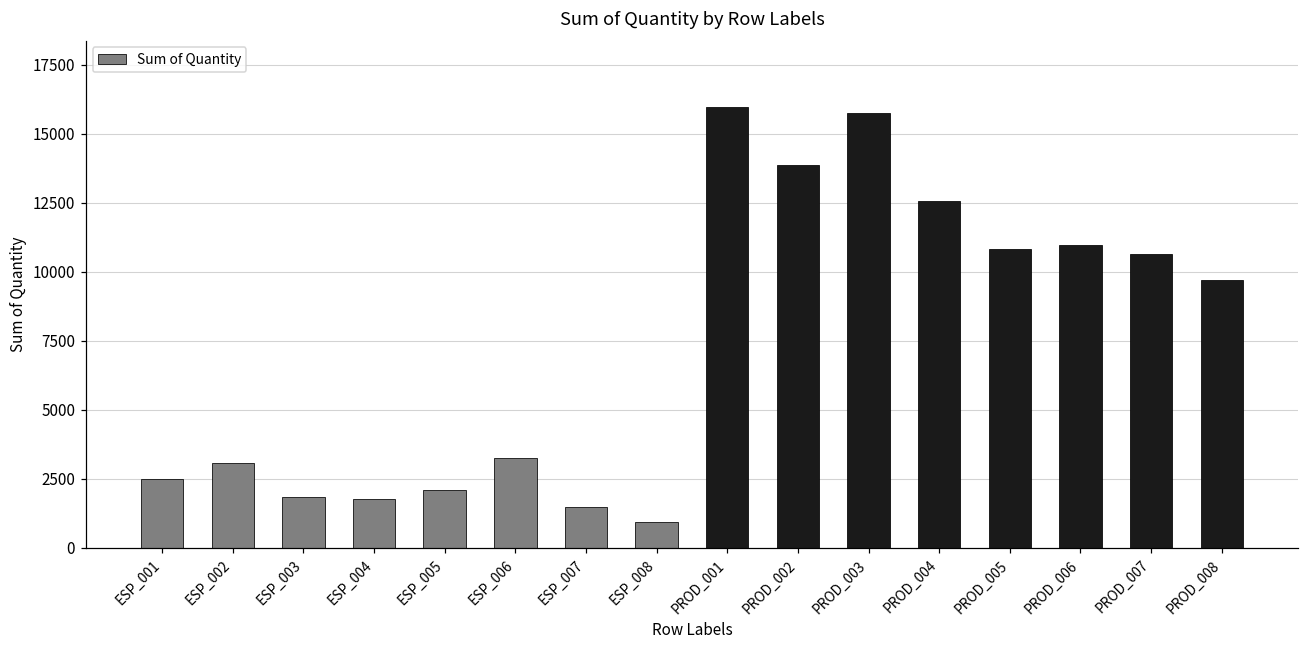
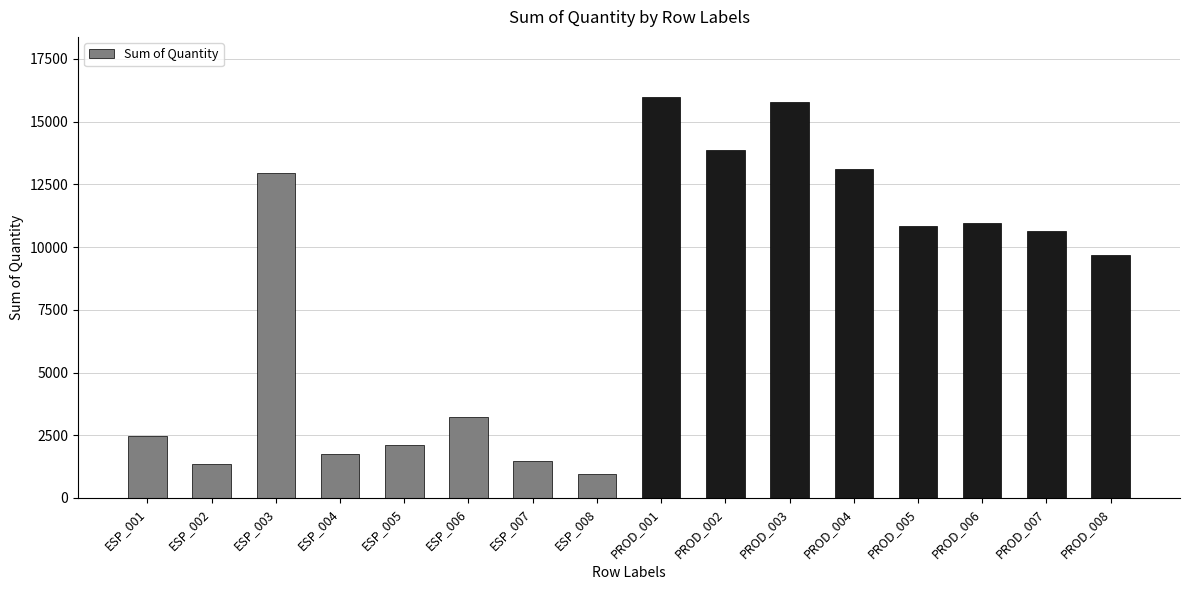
ESP_002: 3100 -> 1400
ESP_003: 1800 -> 12900
PROD_004: 12600 -> 13100
